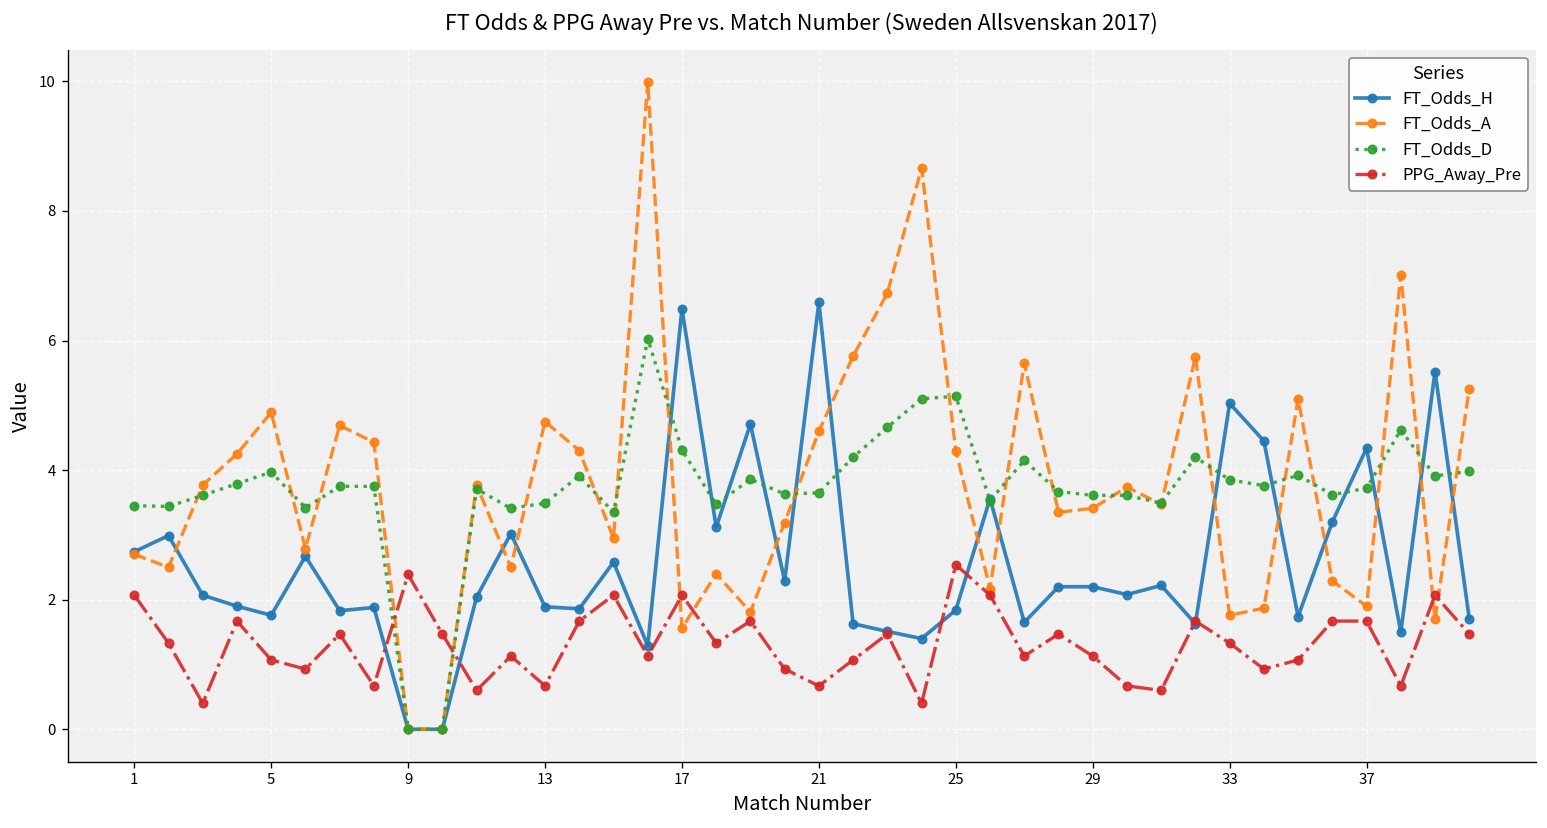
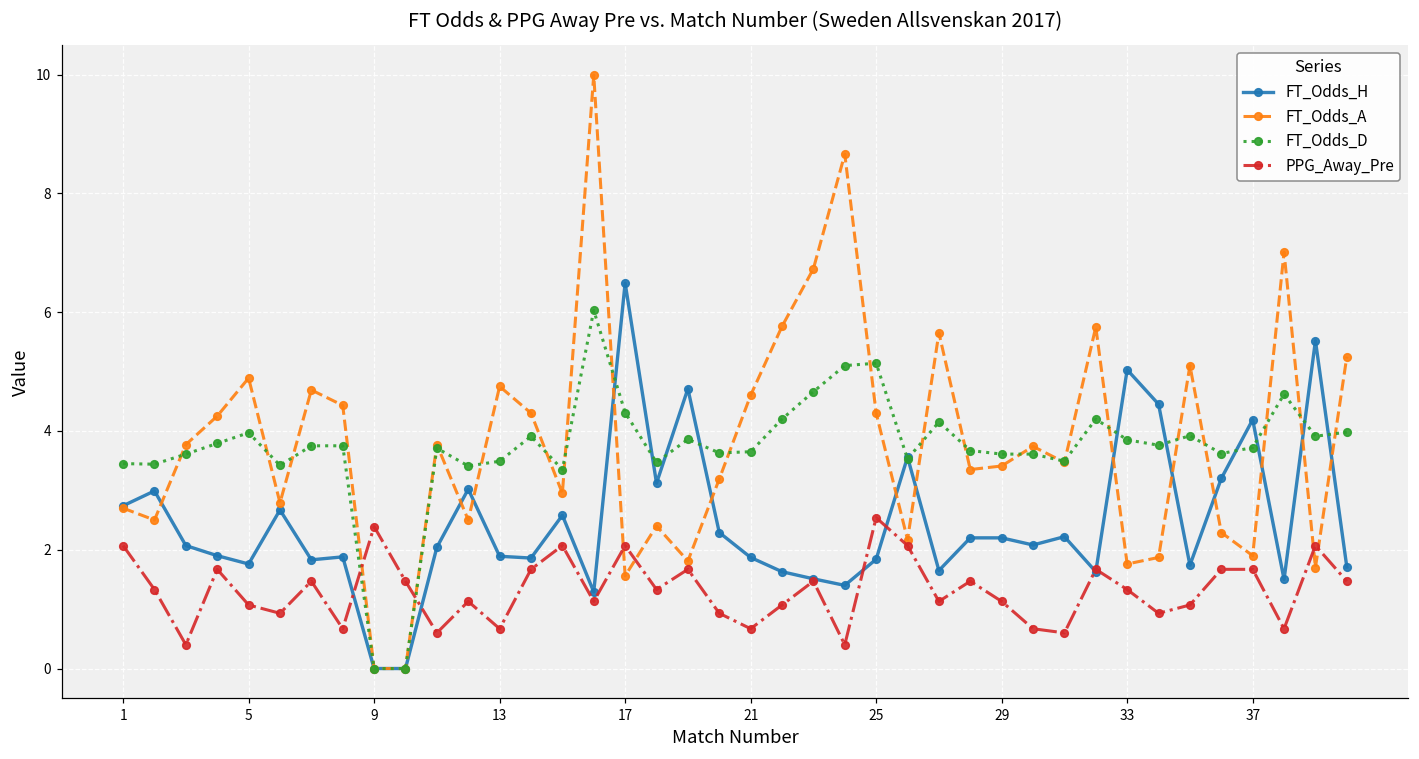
FT_Odds_H, 21: 6.6 -> 1.9
FT_Odds_H, 37: 4.3 -> 4.2
